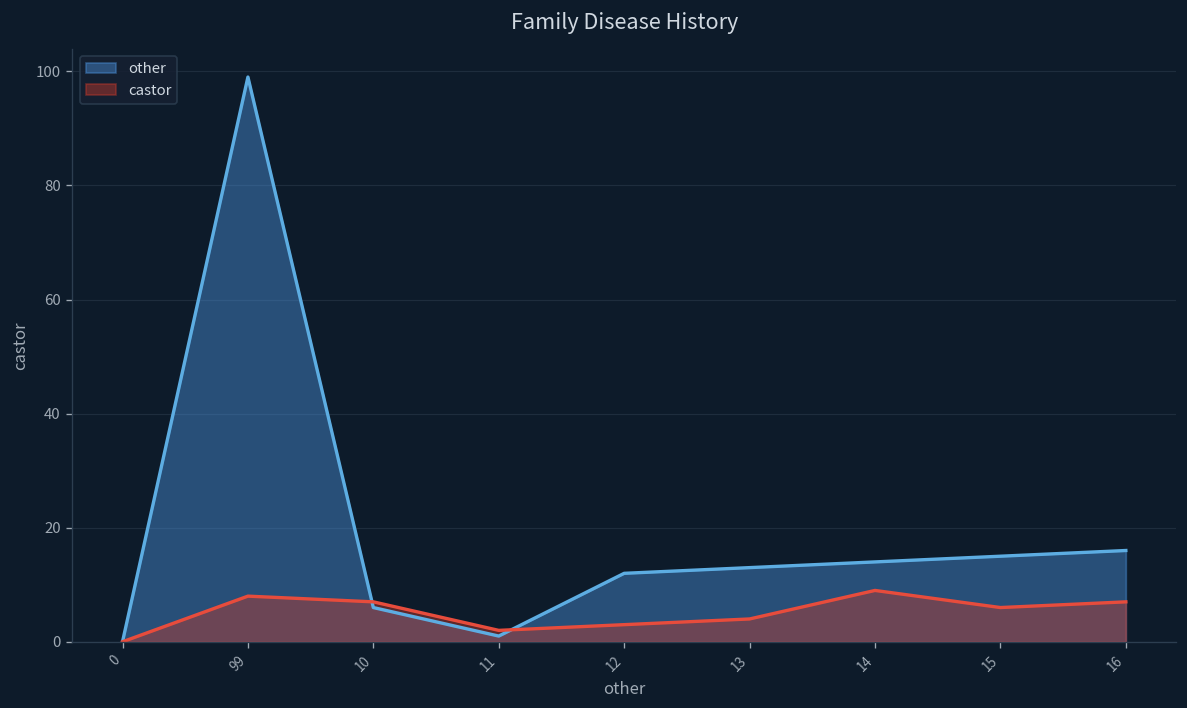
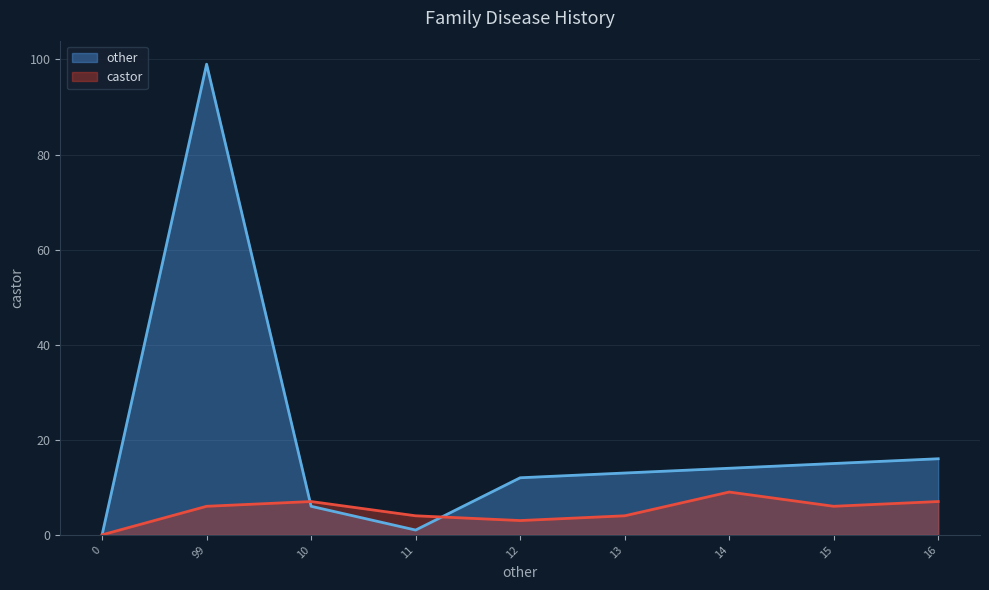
castor, 99: 8 -> 6
castor, 11: 2 -> 4
